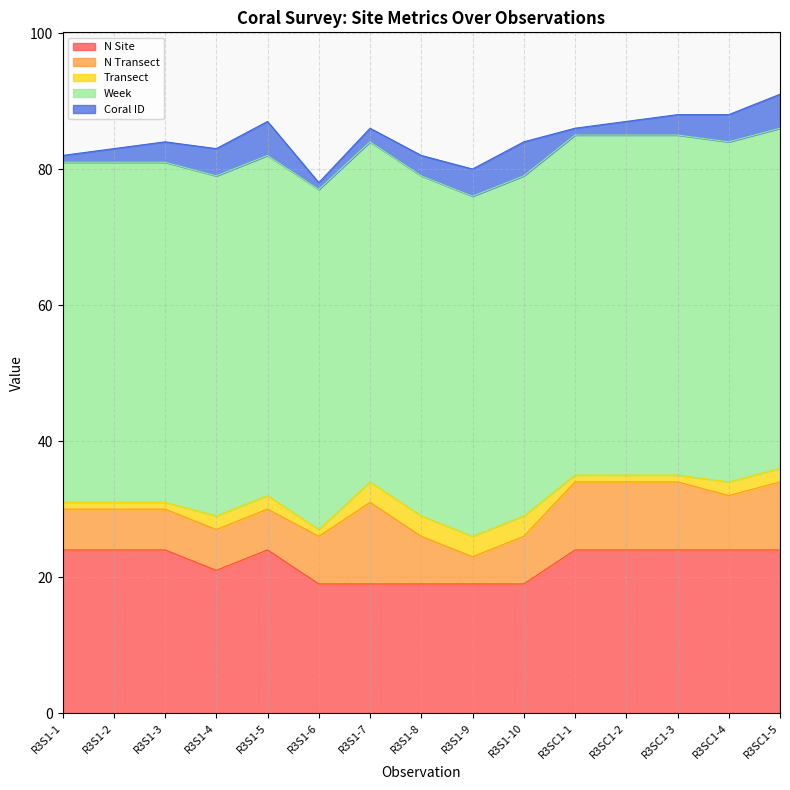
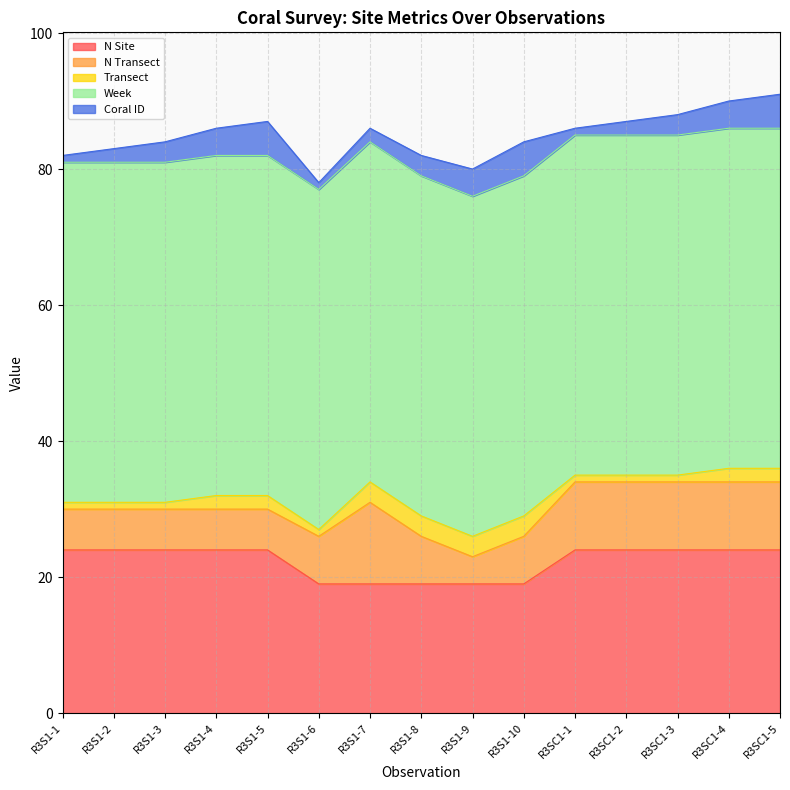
N Site, R3S1-4: 21 -> 24
N Transect, R3SC1-4: 8 -> 10
